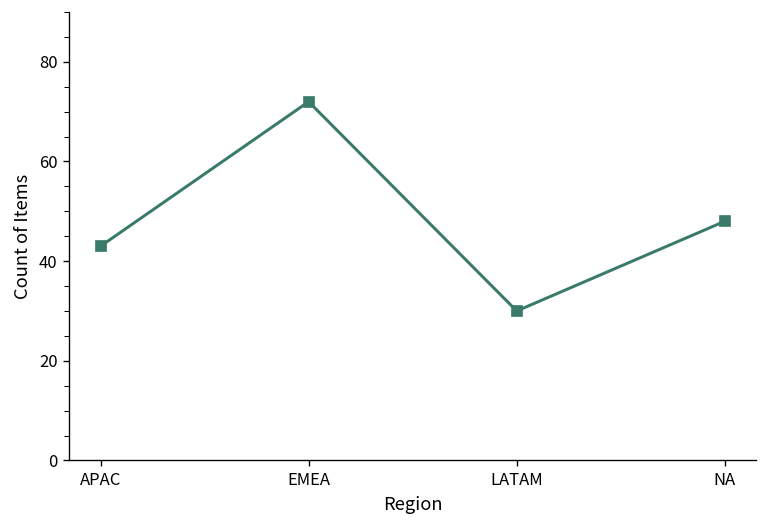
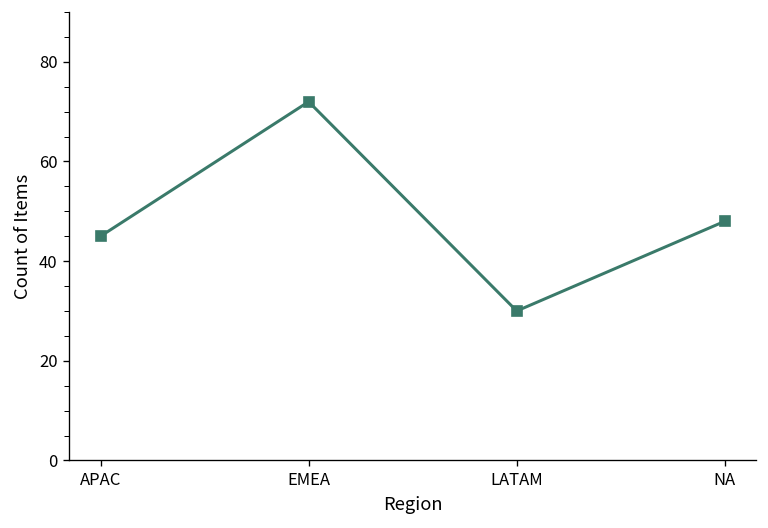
APAC: 43 -> 45
